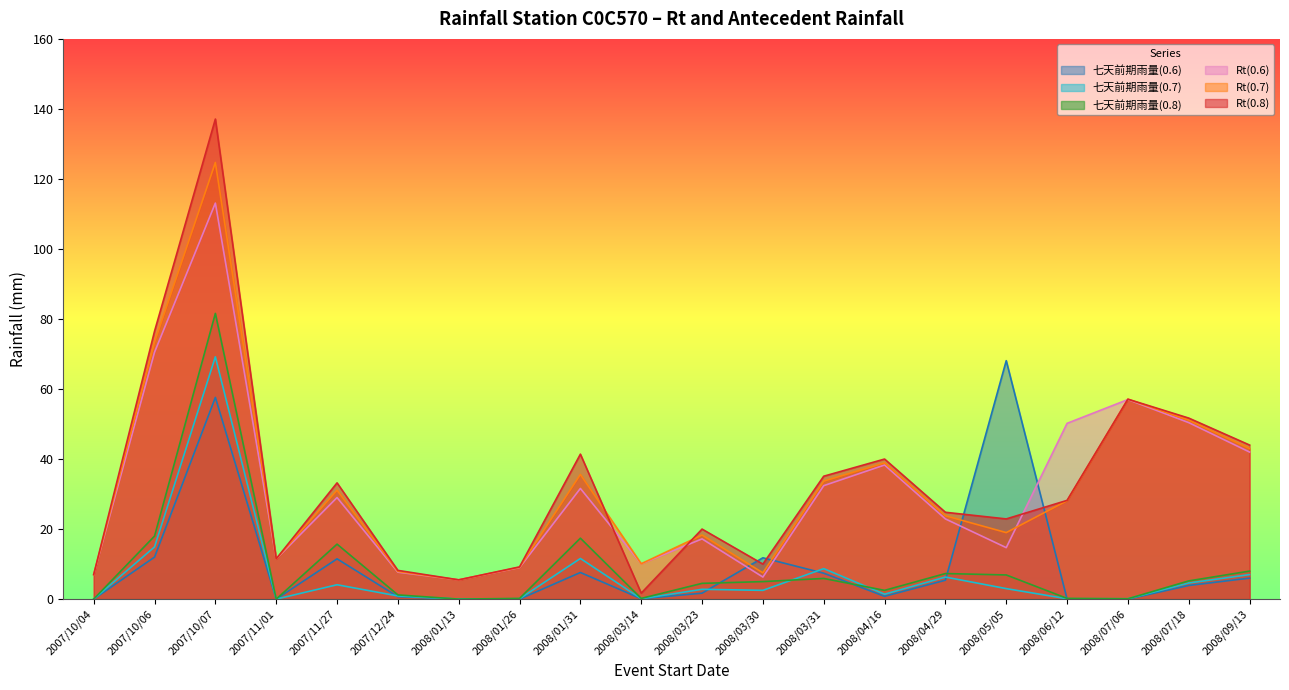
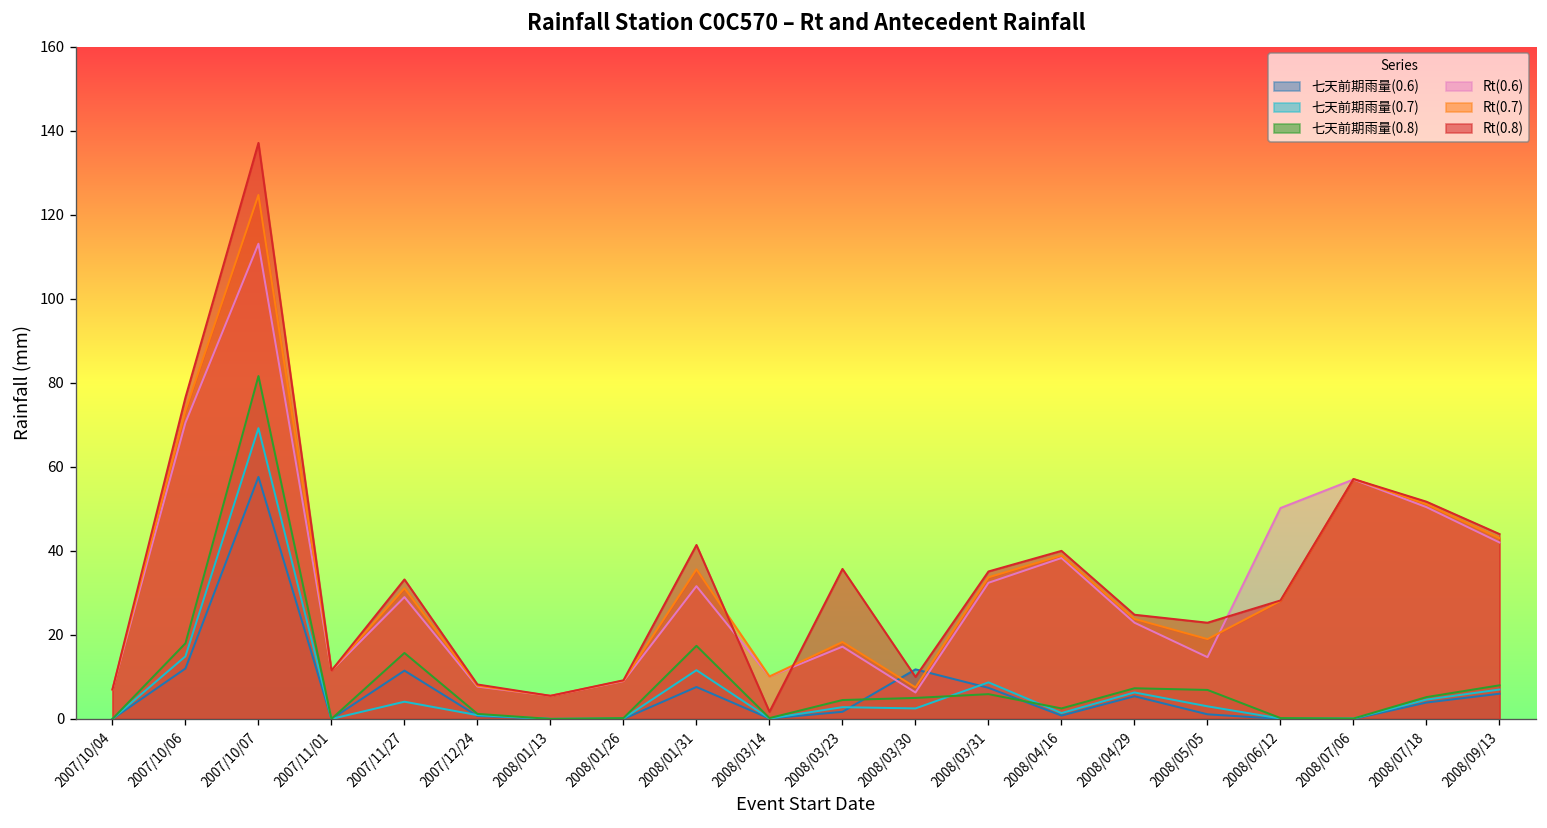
Rt(0.8), 2008/03/23: 20 -> 36
七天前期雨量(0.6), 2008/05/05: 68 -> 1
